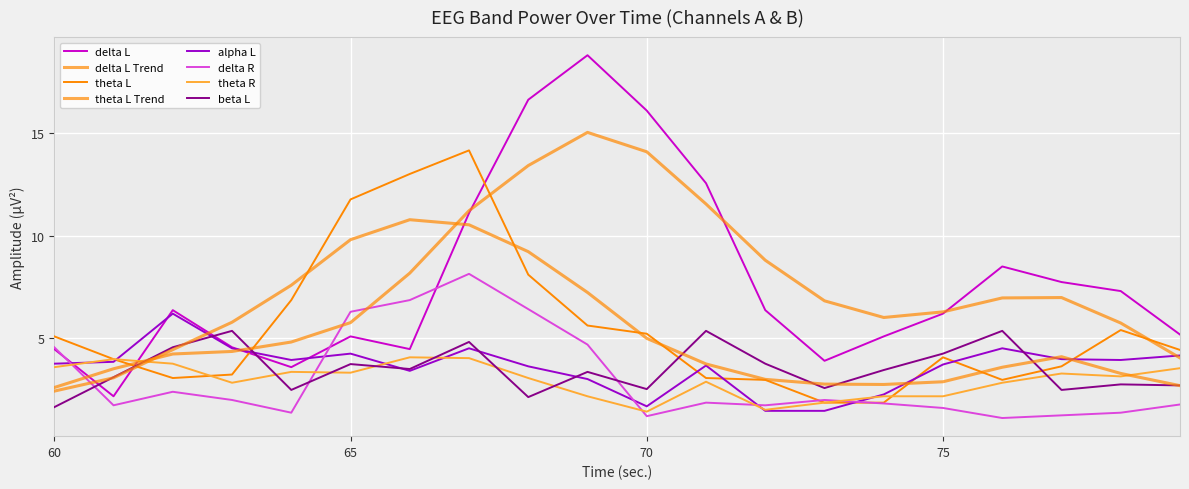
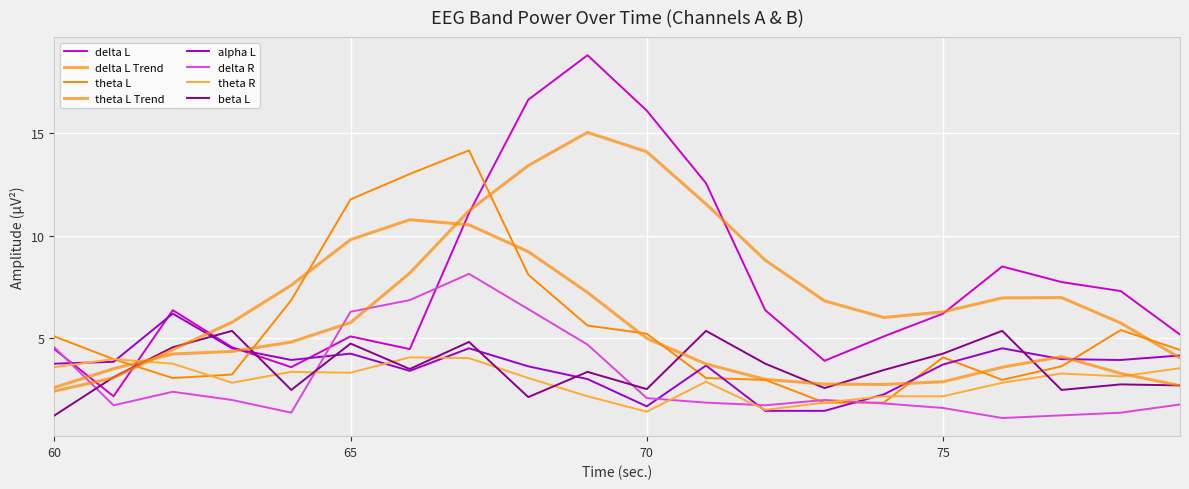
beta L, 60: 1.7 -> 1.2
beta L, 65: 3.8 -> 4.8
delta R, 70: 1.2 -> 2.1
